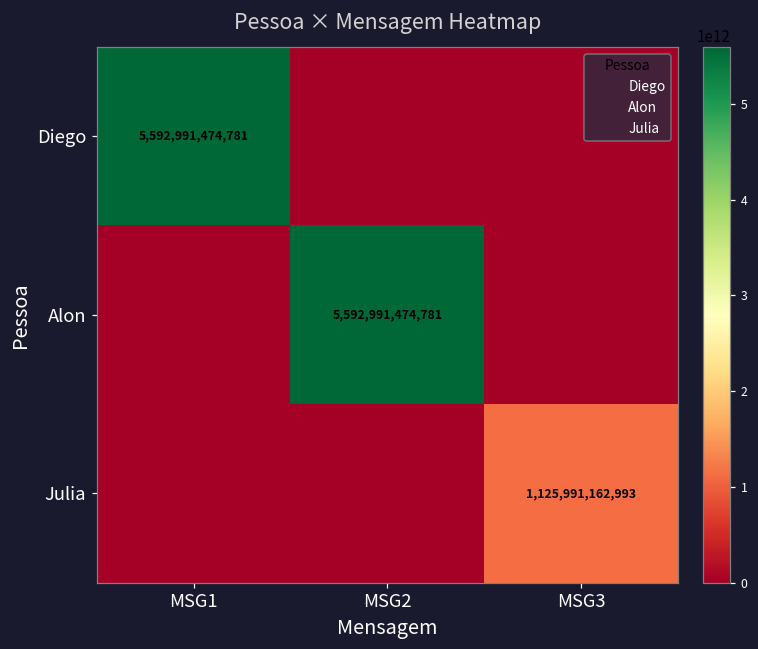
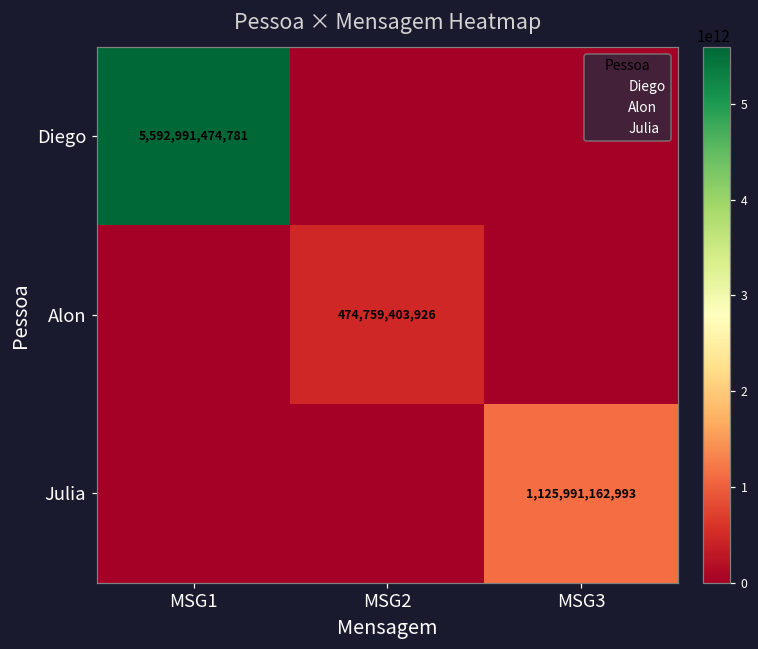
Alon, MSG2: 5,592,991,474,781 -> 474,759,403,926
